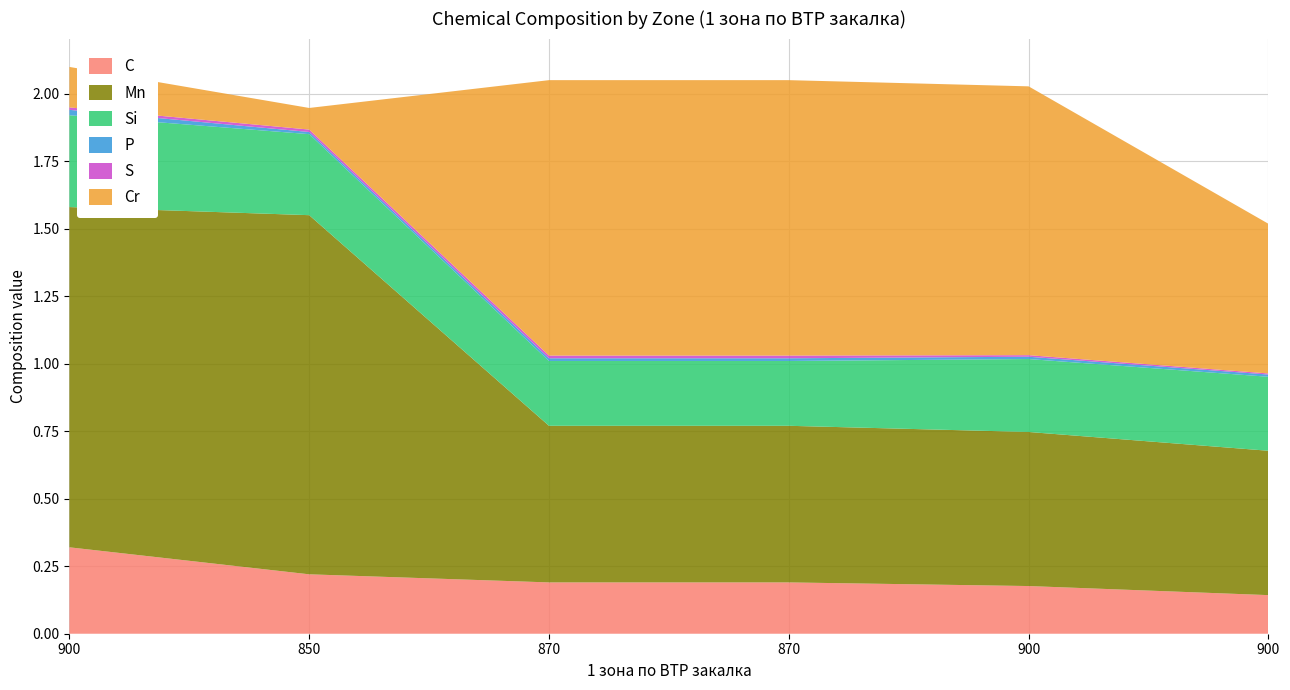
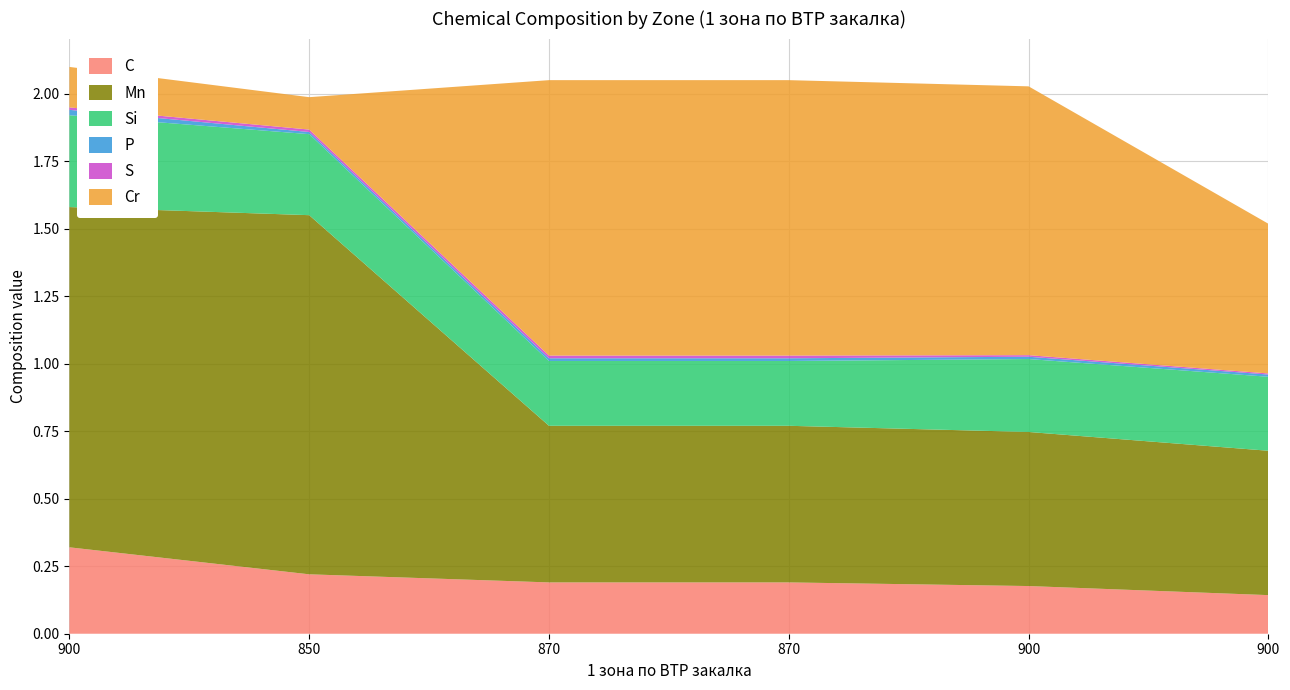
Cr, 850: 0.08 -> 0.12
